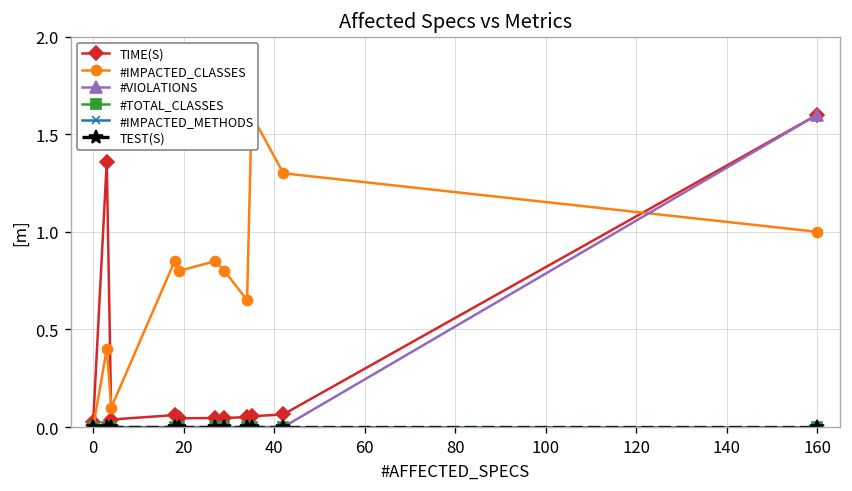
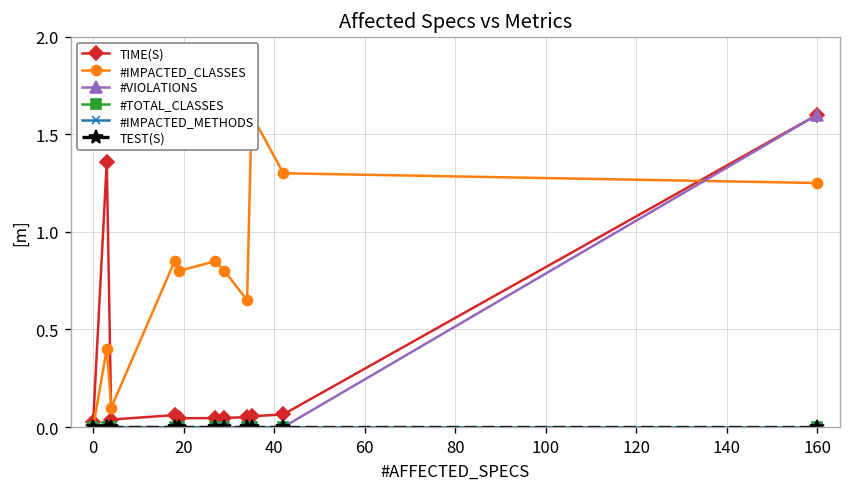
#IMPACTED_CLASSES, 160: 1.00 -> 1.25
